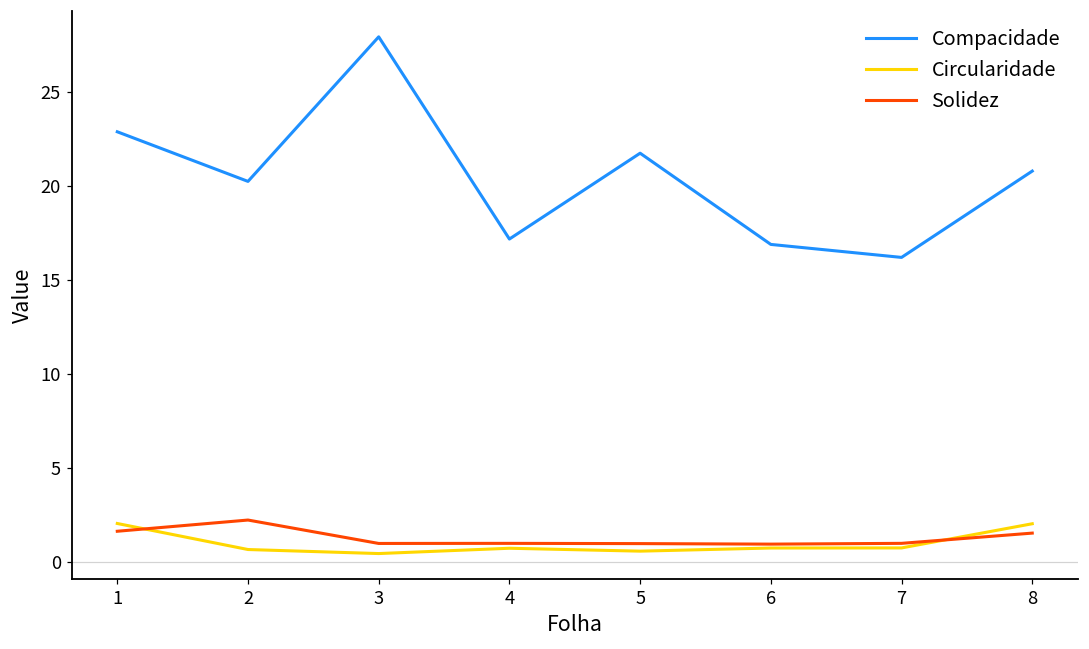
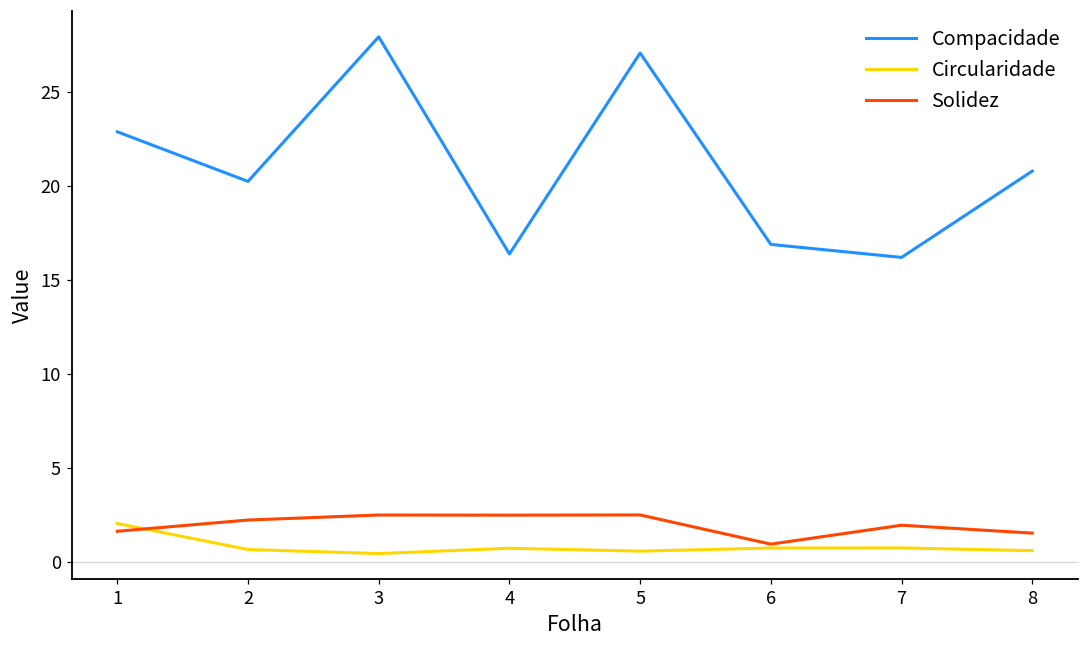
Solidez, 3: 1.0 -> 2.5
Compacidade, 4: 17.2 -> 16.4
Solidez, 4: 1.0 -> 2.5
Compacidade, 5: 21.7 -> 27.1
Solidez, 5: 1.0 -> 2.5
Solidez, 7: 1.0 -> 2.0
Circularidade, 8: 2.0 -> 0.6
